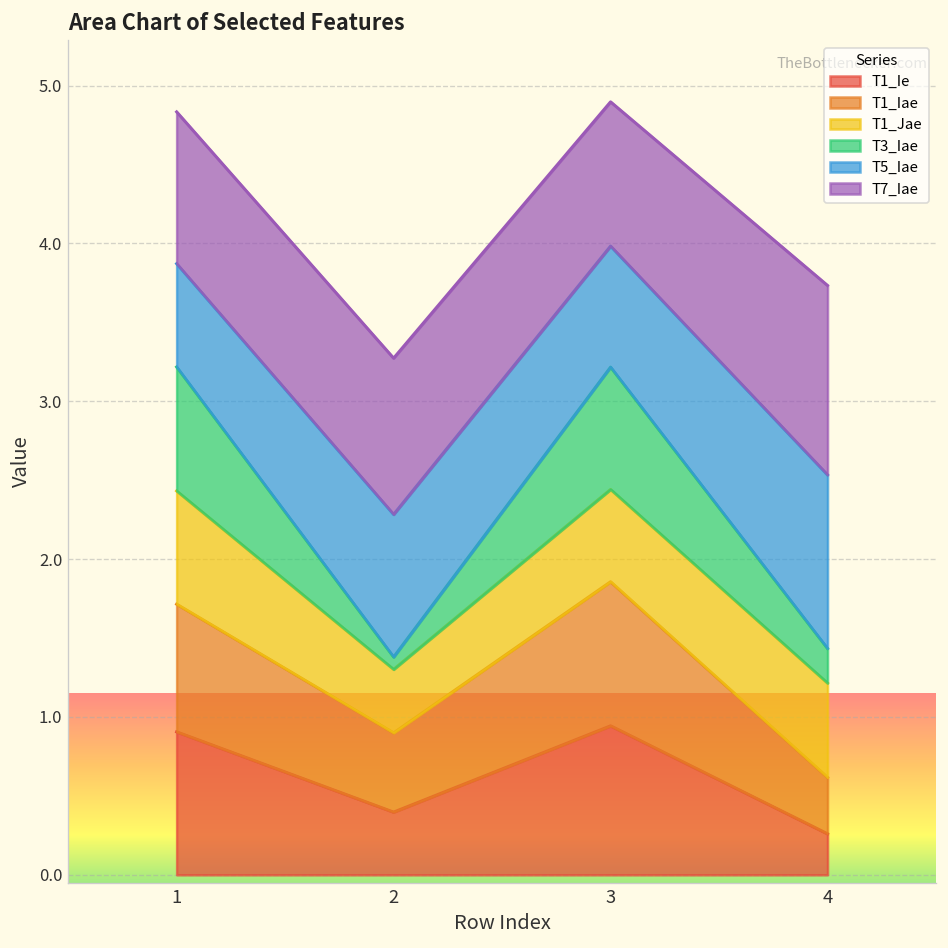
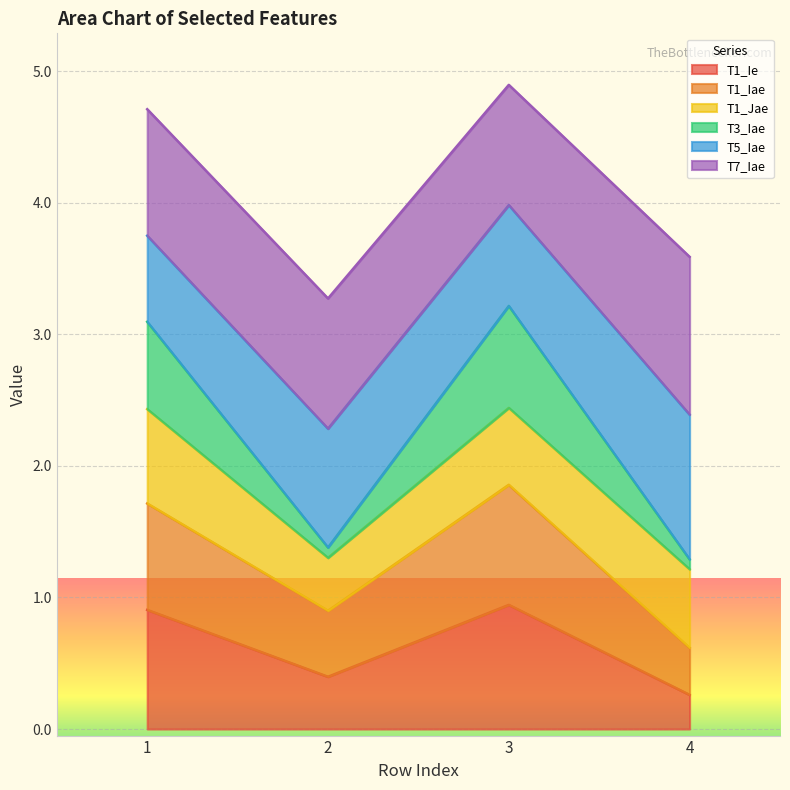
T3_Iae, 1: 0.79 -> 0.66
T3_Iae, 4: 0.22 -> 0.08
